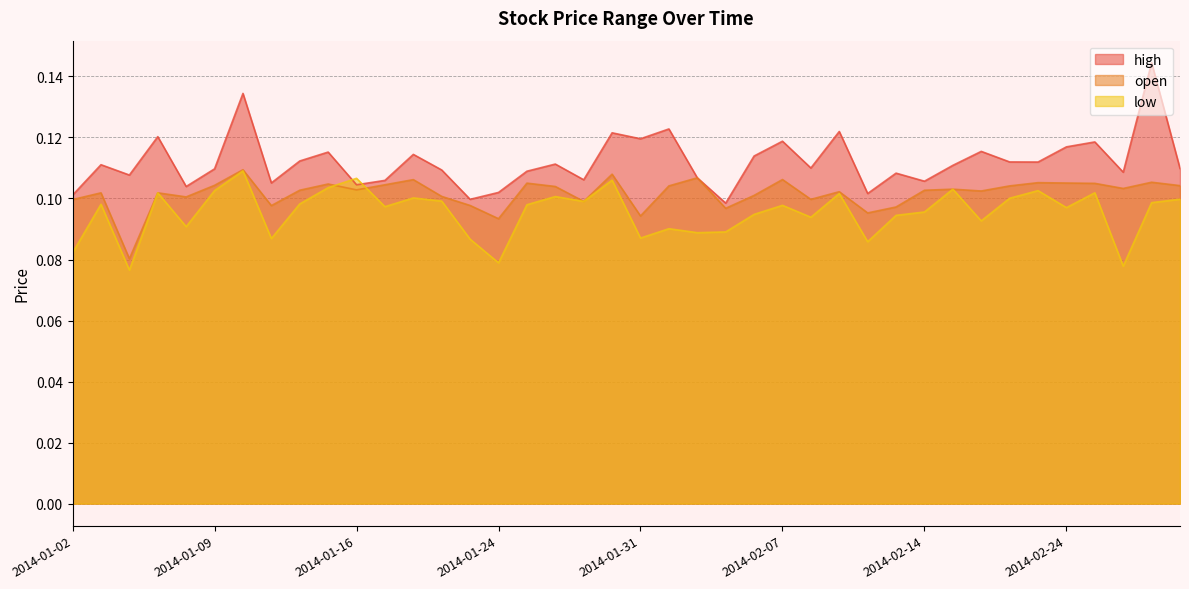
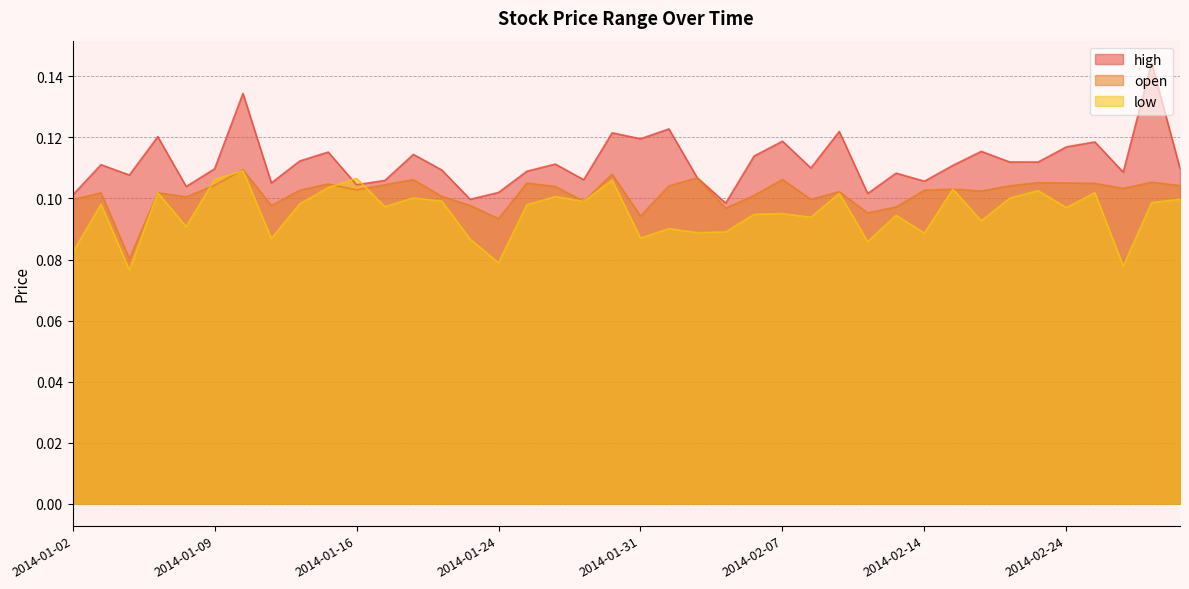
low, 2014-01-09: 0.103 -> 0.106
low, 2014-02-07: 0.098 -> 0.095
low, 2014-02-14: 0.096 -> 0.089
